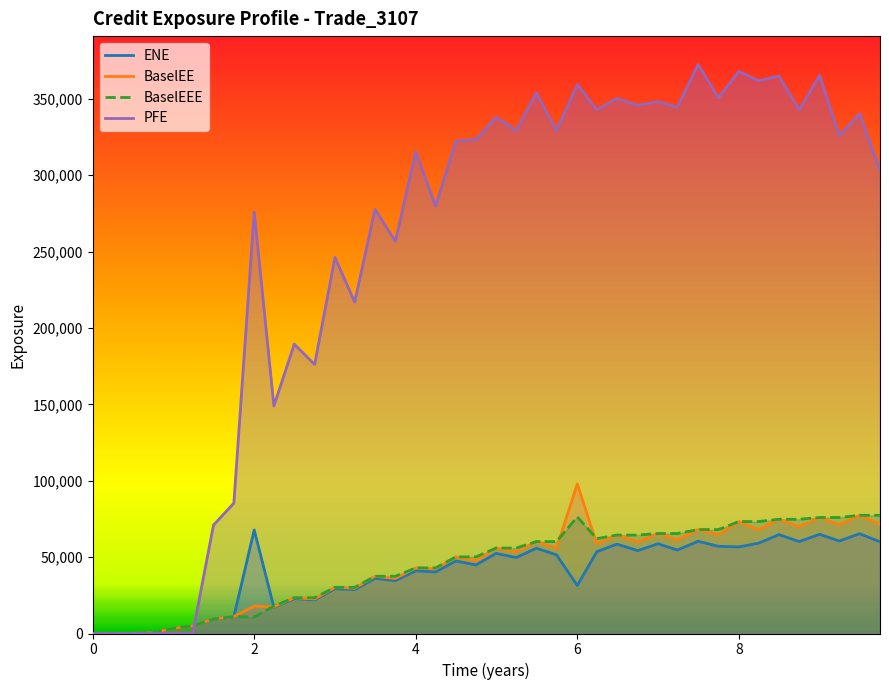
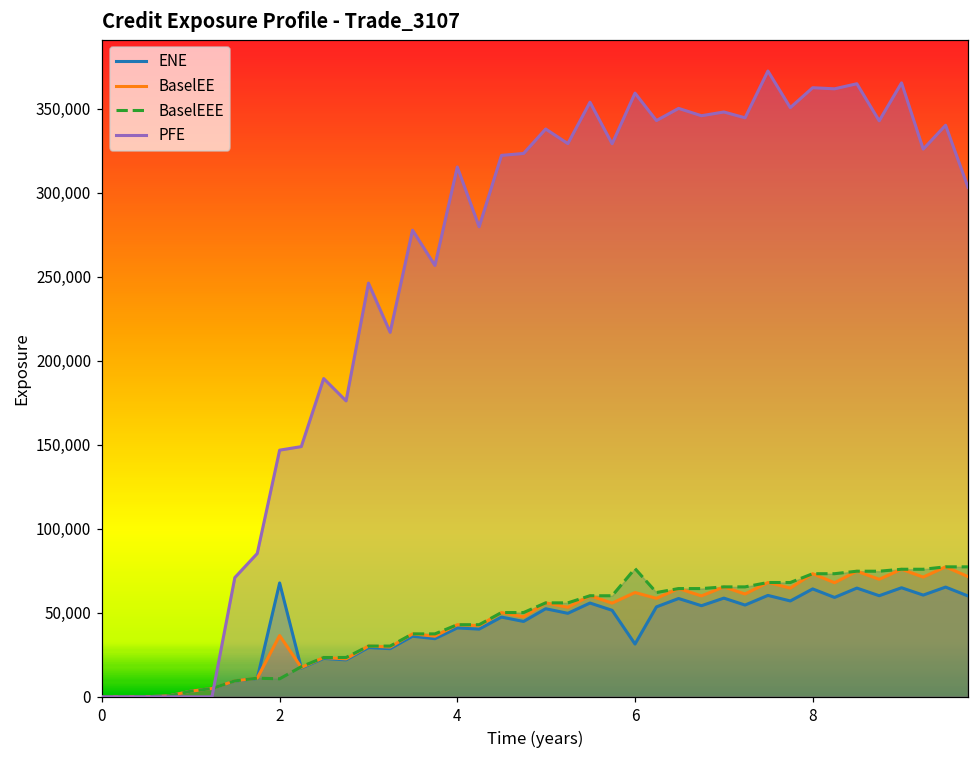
BaselEE, 2: 18,000 -> 36,000
PFE, 2: 276,000 -> 147,000
BaselEE, 6: 98,000 -> 62,000
ENE, 8: 57,000 -> 64,000
PFE, 8: 368,000 -> 362,000
